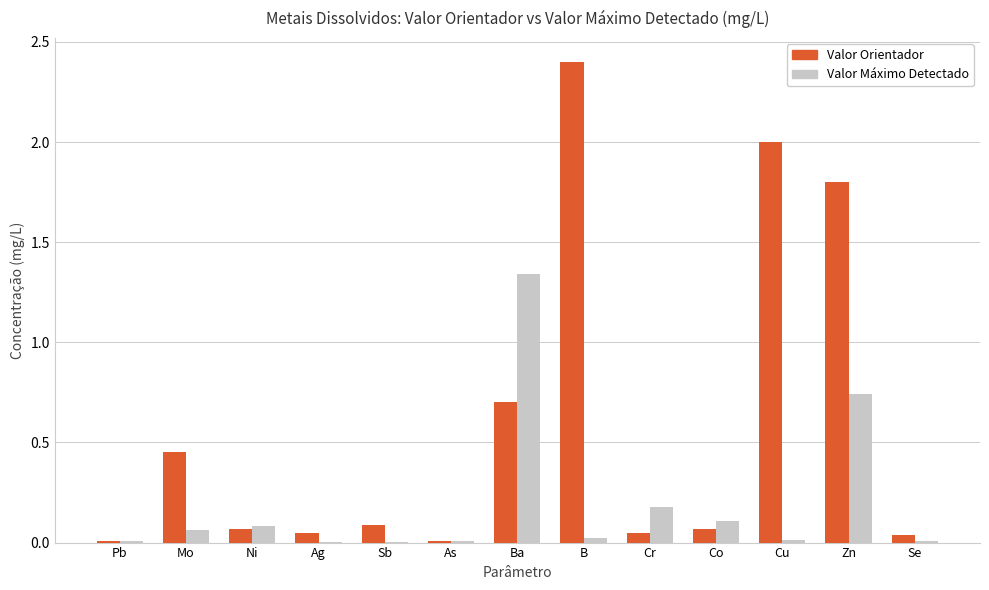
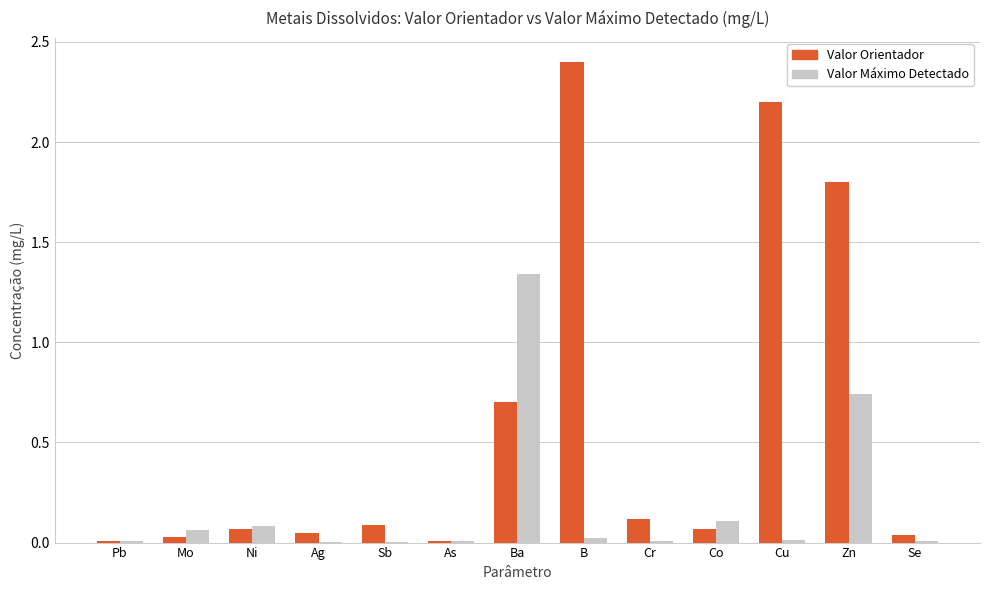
Valor Orientador, Mo: 0.45 -> 0.03
Valor Orientador, Cr: 0.05 -> 0.12
Valor Máximo Detectado, Cr: 0.18 -> 0.01
Valor Orientador, Cu: 2.0 -> 2.2
